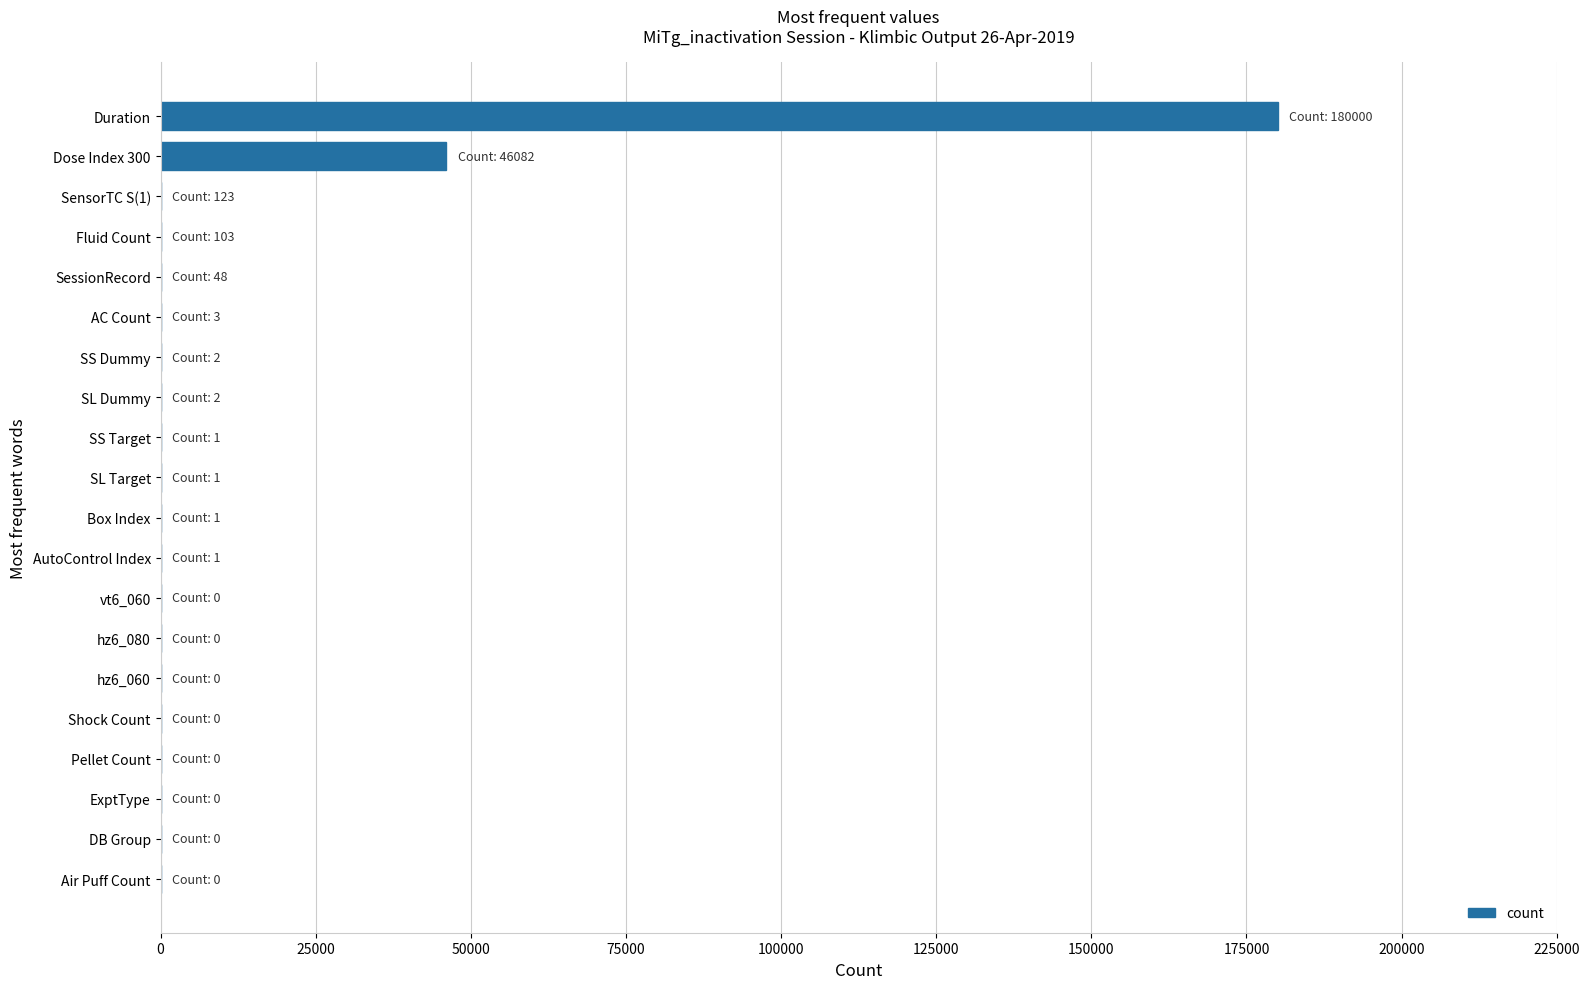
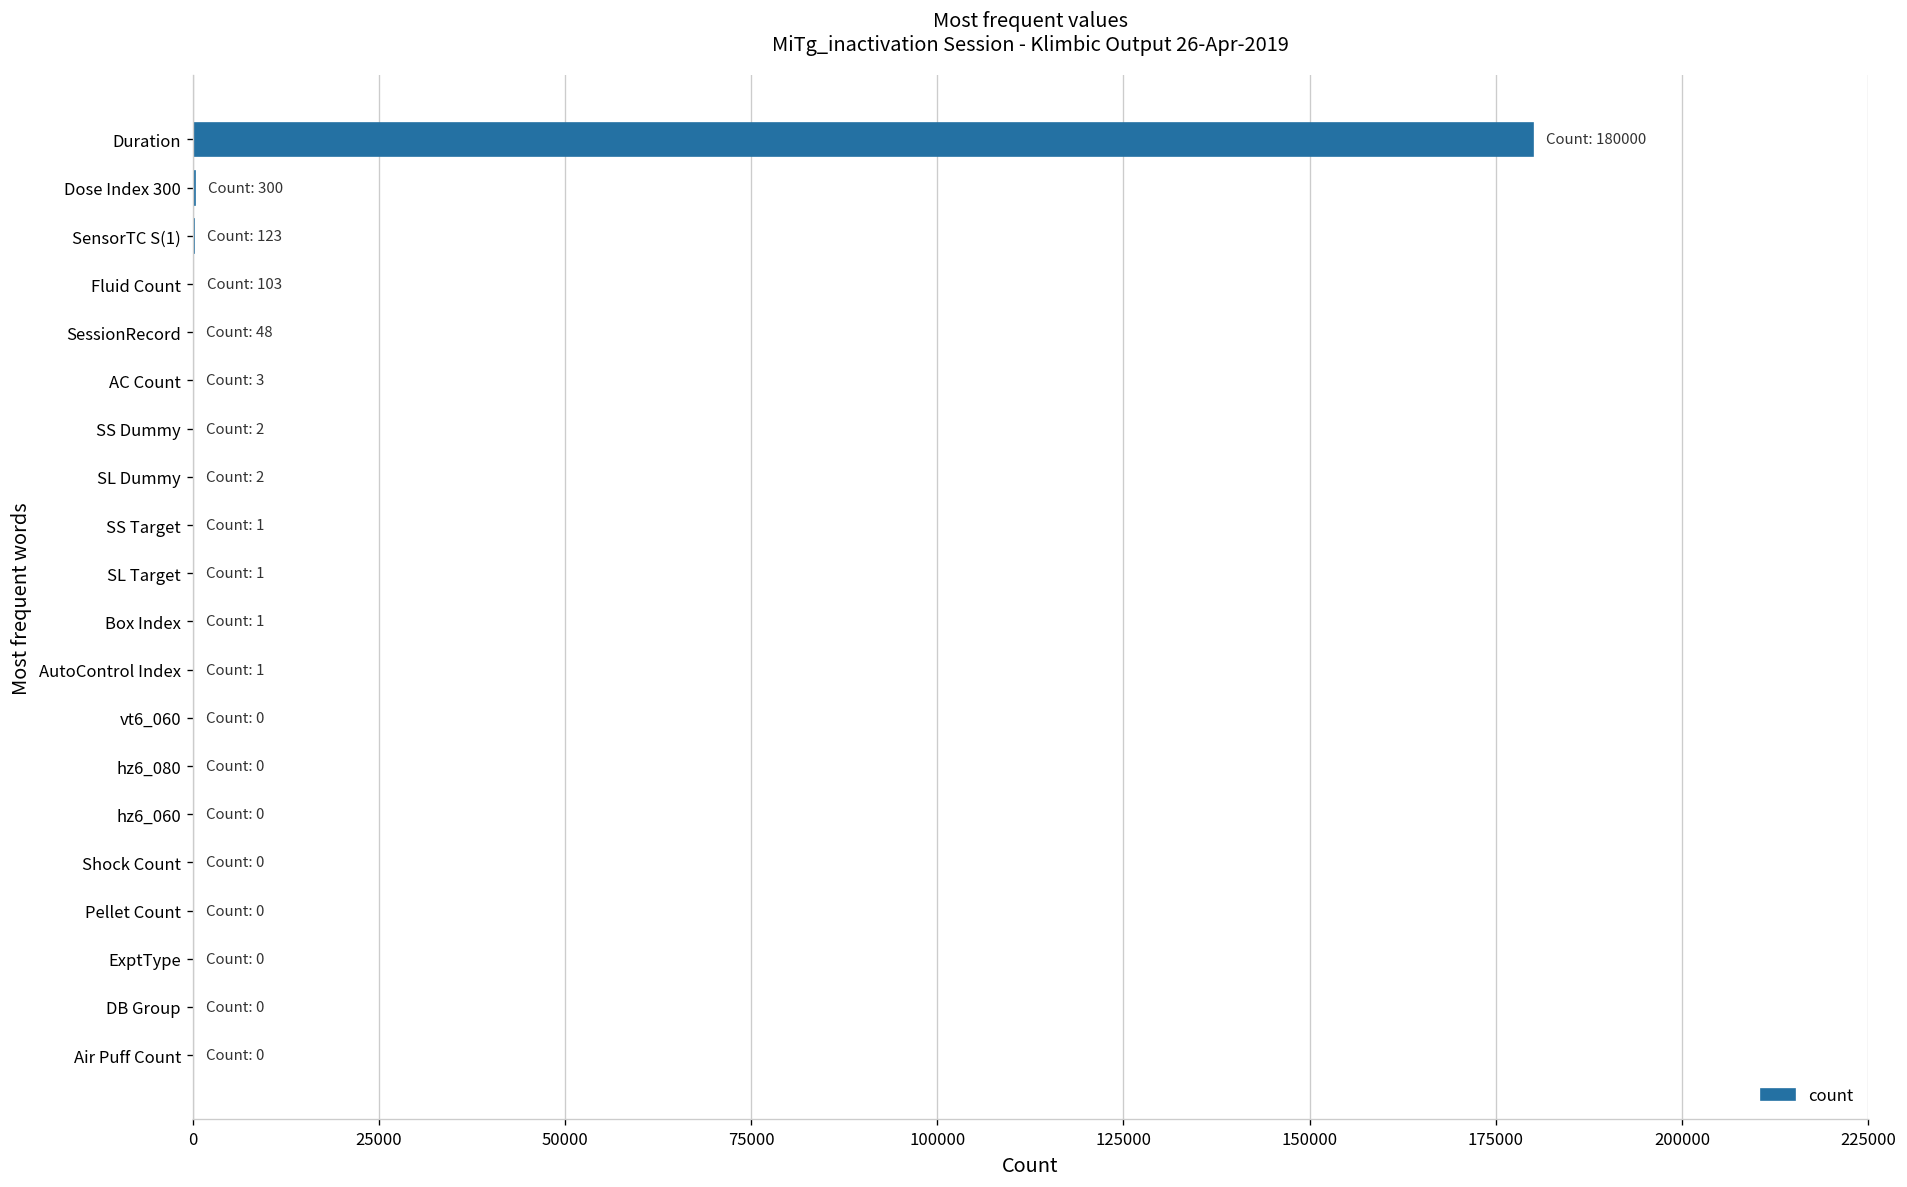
Dose Index 300: 46082 -> 300
